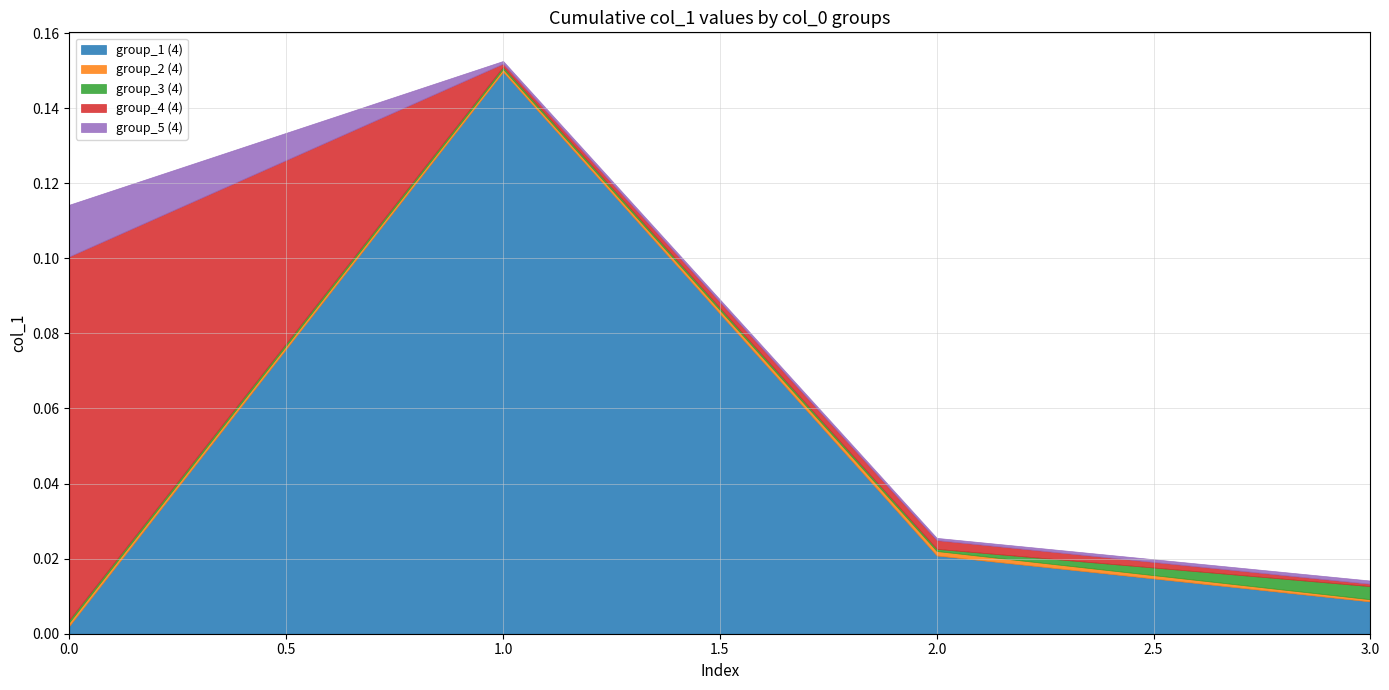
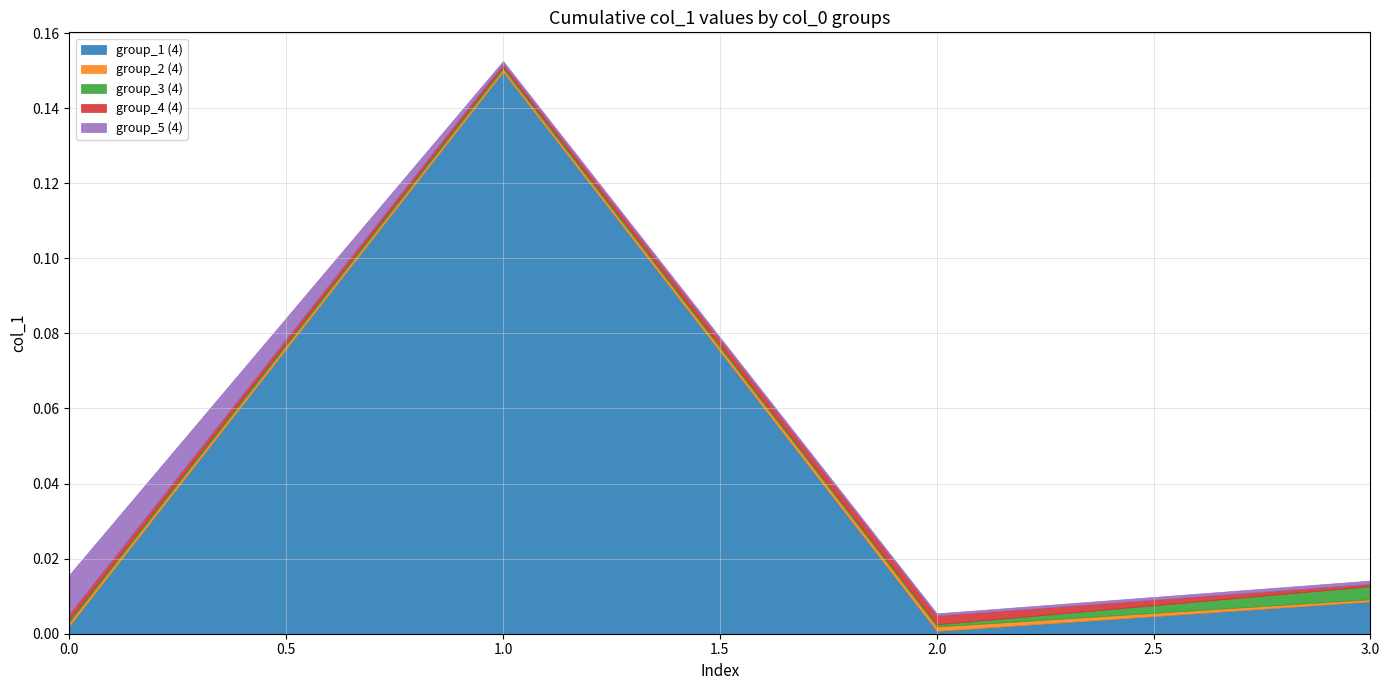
group_4 (4), 0.0: 0.097 -> 0.002
group_5 (4), 0.0: 0.014 -> 0.010
group_1 (4), 2.0: 0.021 -> 0.001
